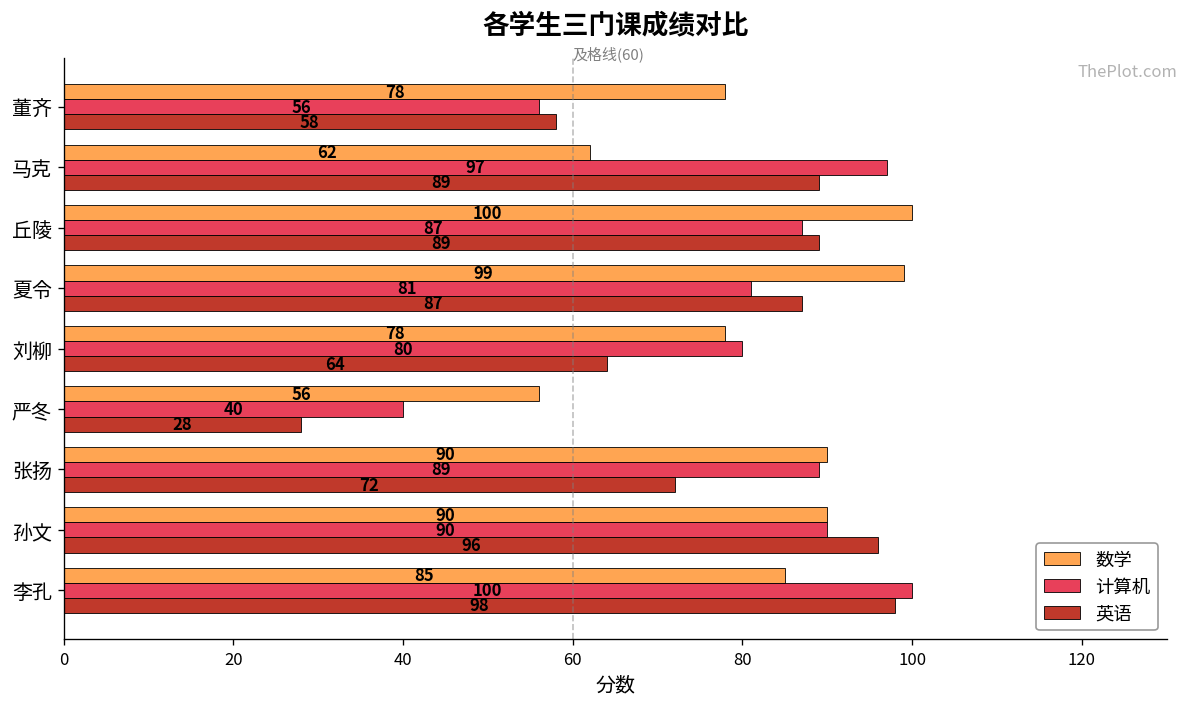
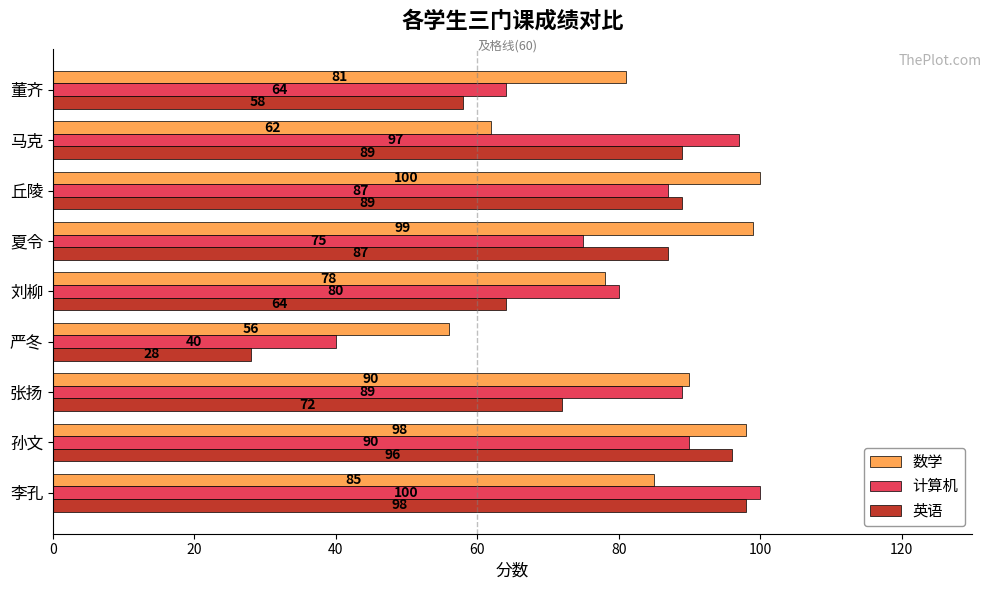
数学, 董齐: 78 -> 81
计算机, 董齐: 56 -> 64
计算机, 夏令: 81 -> 75
数学, 孙文: 90 -> 98
